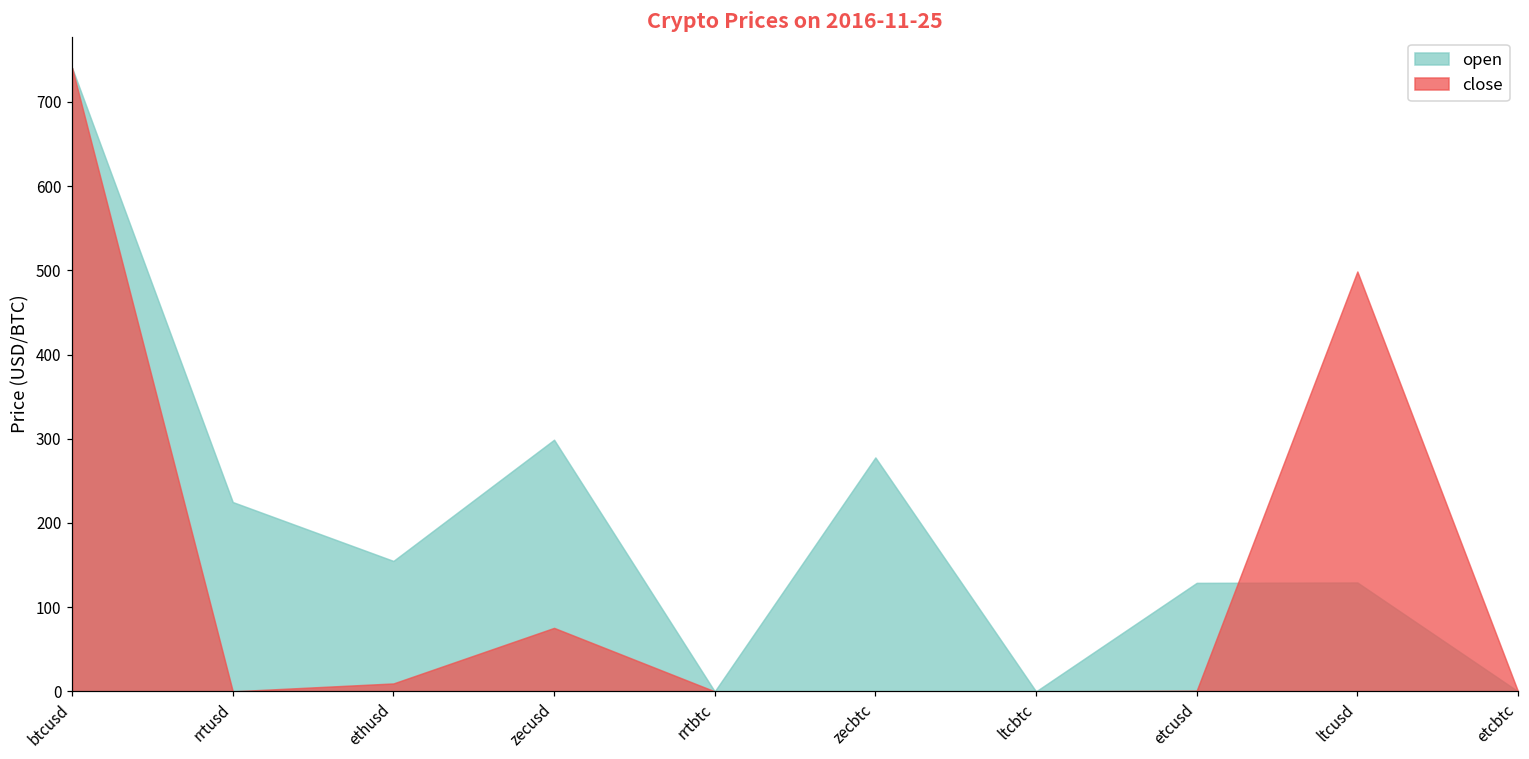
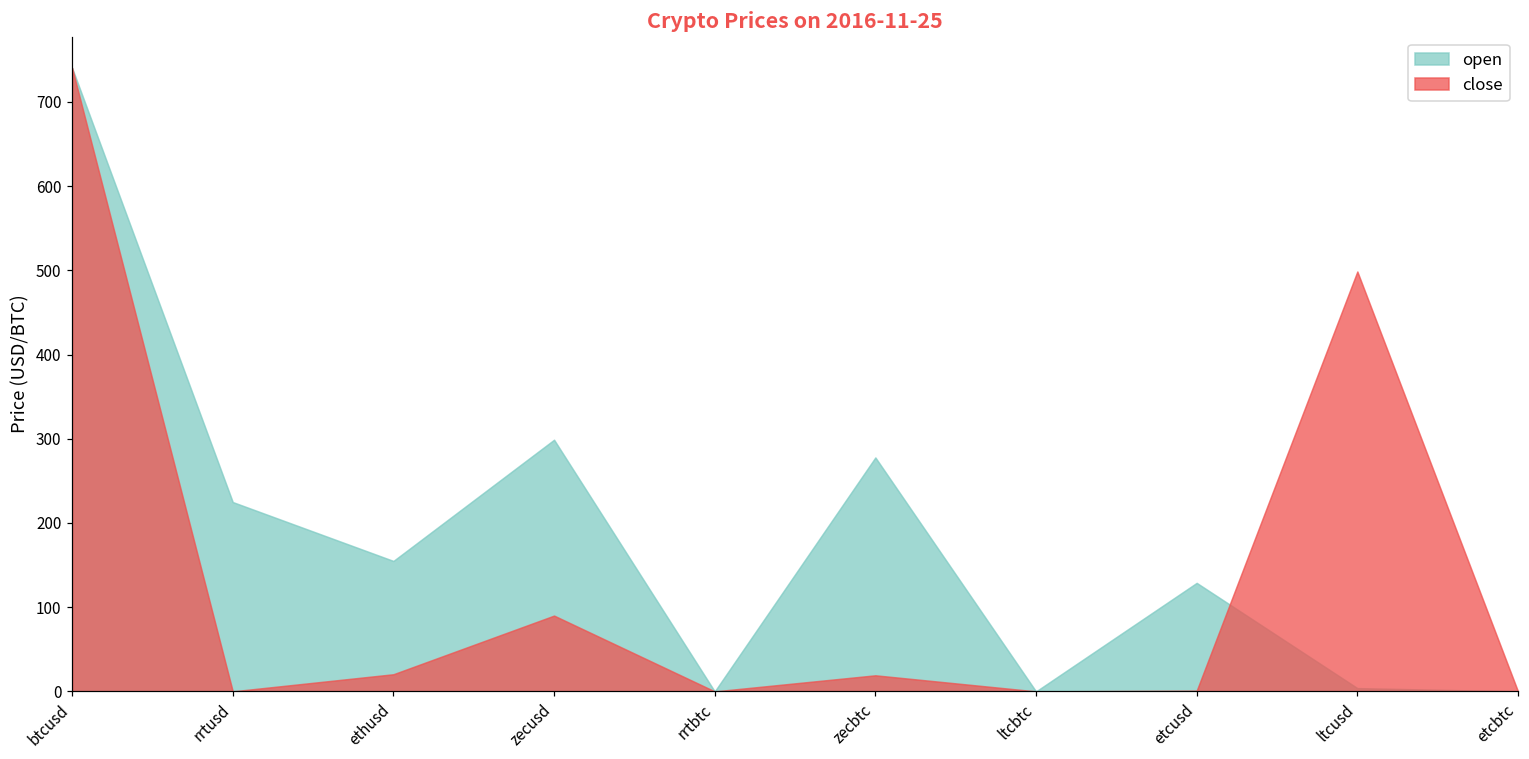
close, ethusd: 10 -> 20
close, zecusd: 80 -> 90
close, zecbtc: 0 -> 20
open, ltcusd: 130 -> 0
